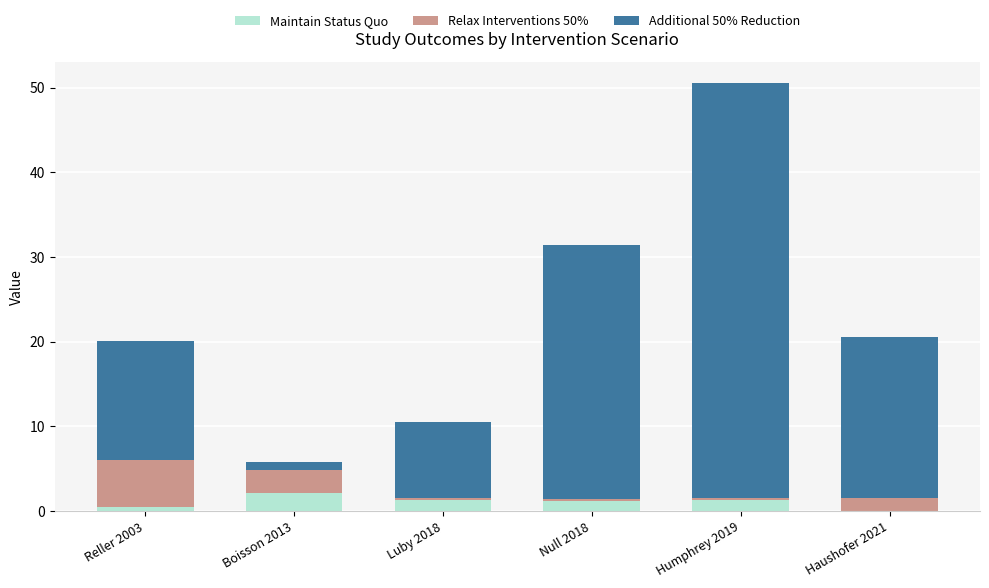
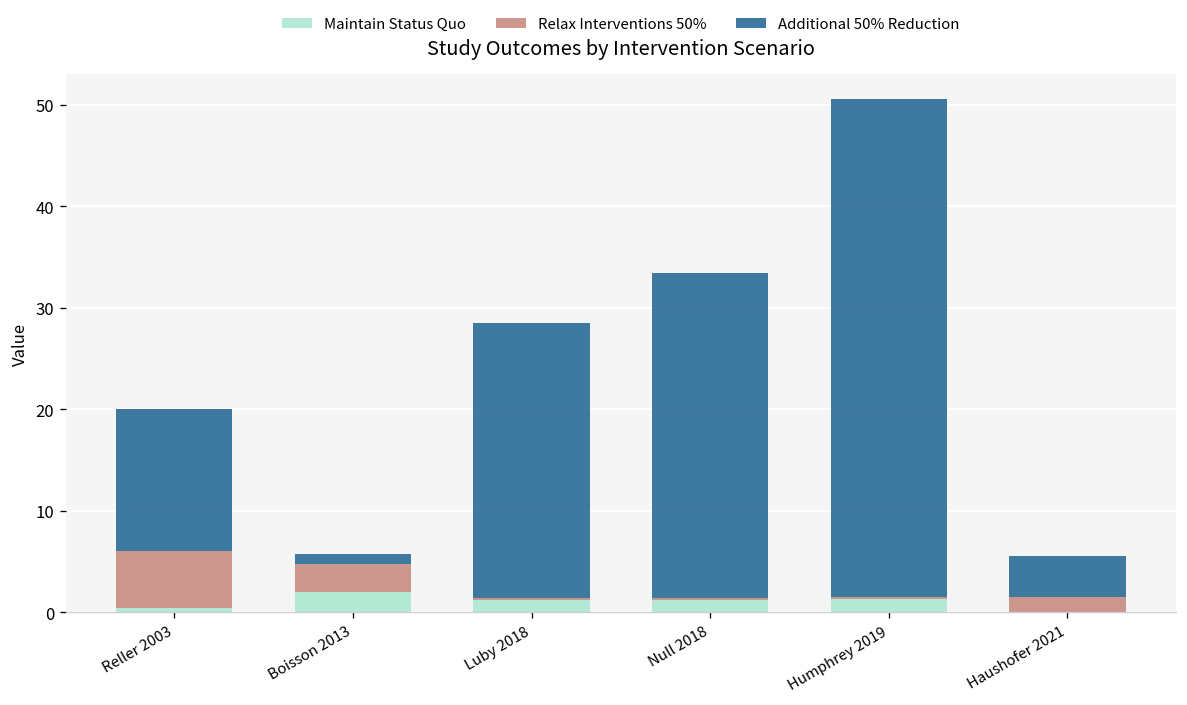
Additional 50% Reduction, Luby 2018: 9 -> 27
Additional 50% Reduction, Null 2018: 30 -> 32
Additional 50% Reduction, Haushofer 2021: 19 -> 4
